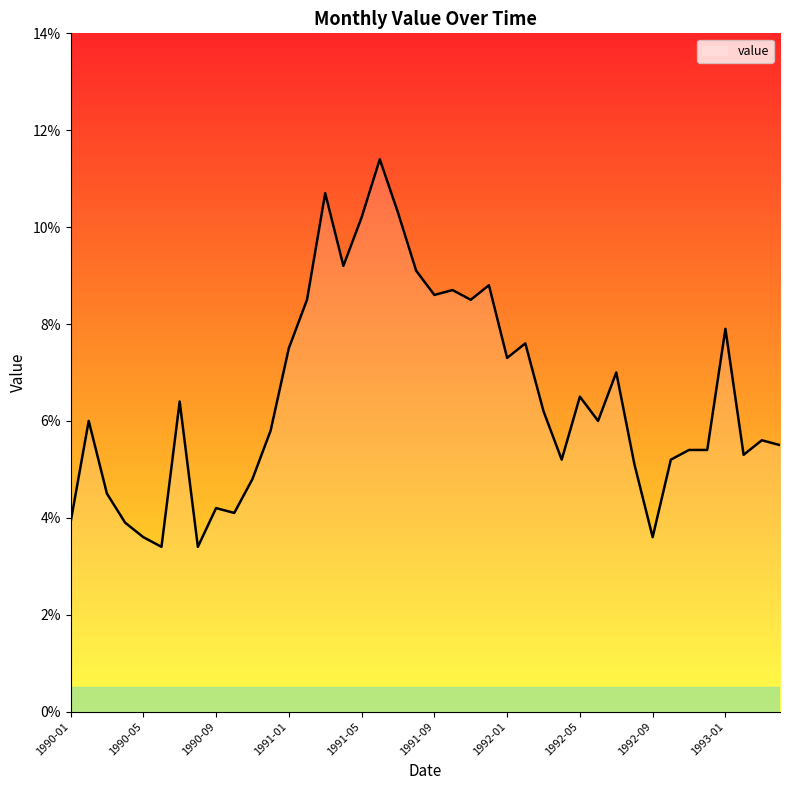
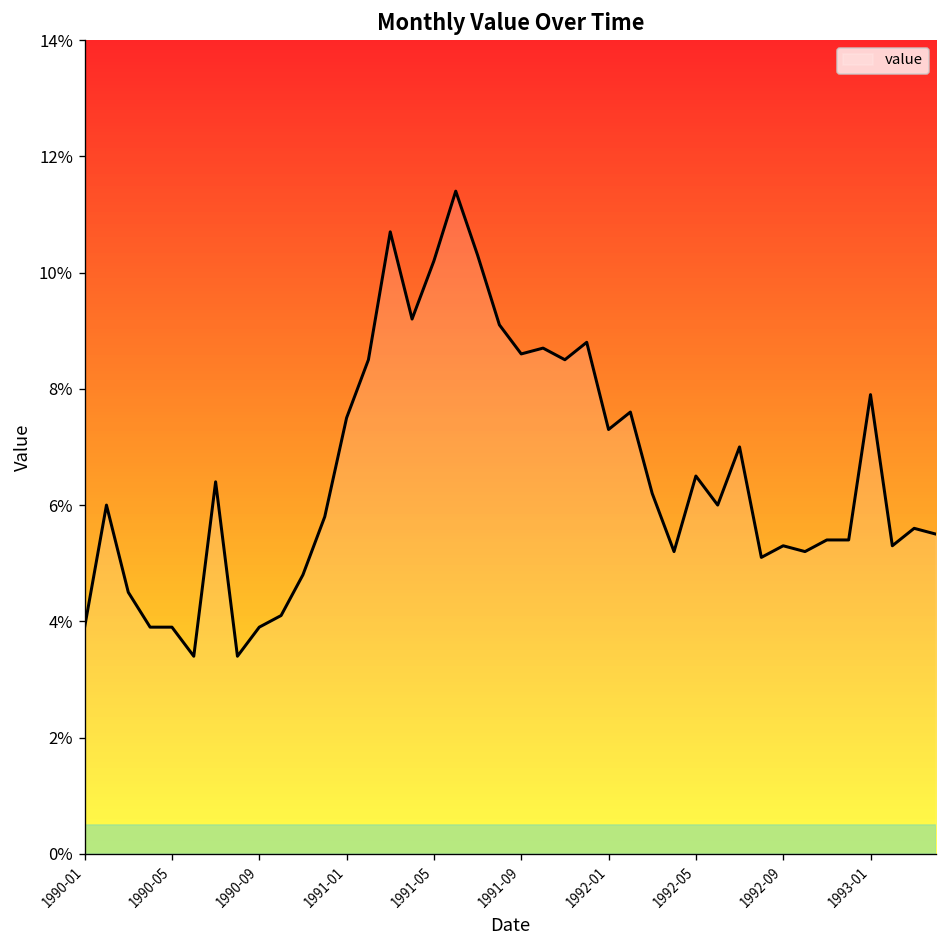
1990-05: 3.6% -> 3.9%
1990-09: 4.2% -> 3.9%
1992-09: 3.6% -> 5.3%
